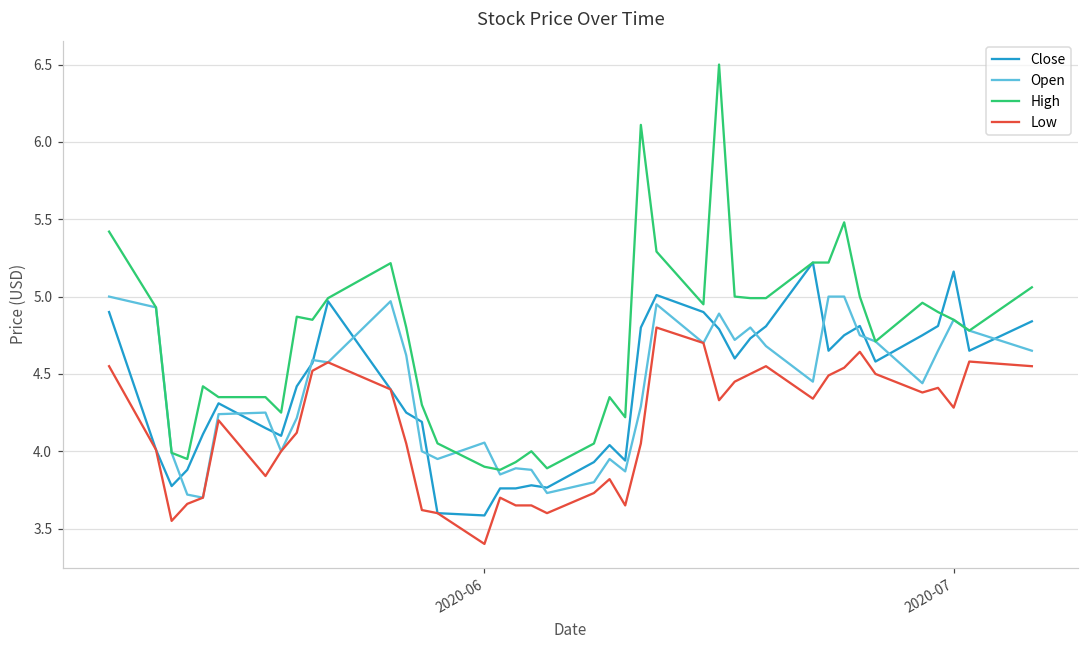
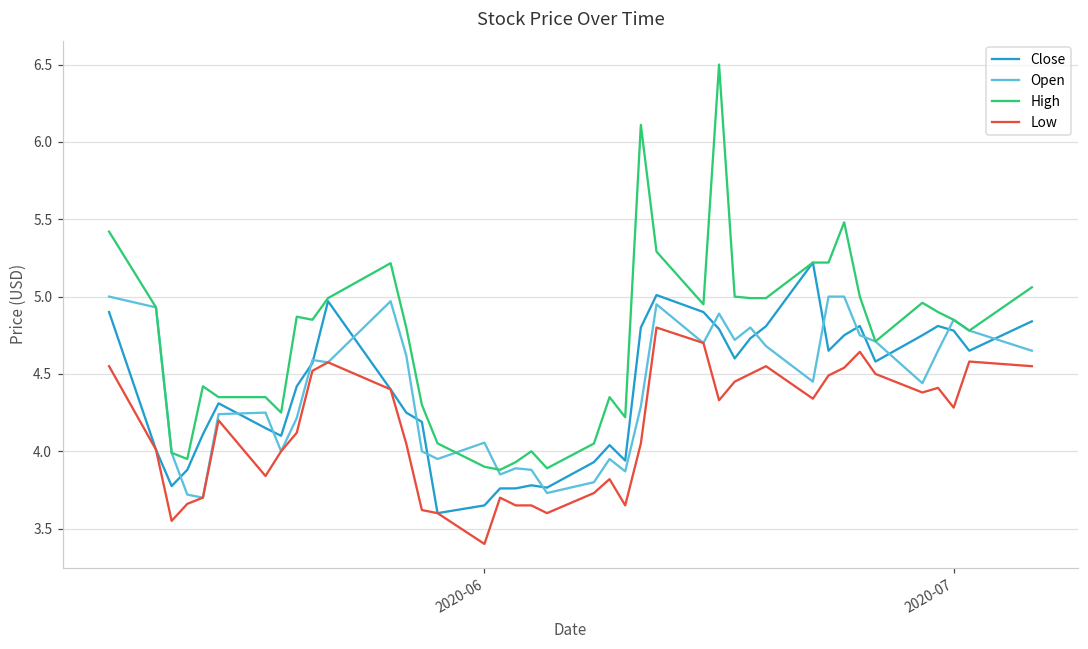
Close, 2020-06: 3.59 -> 3.65
Close, 2020-07: 5.16 -> 4.78
